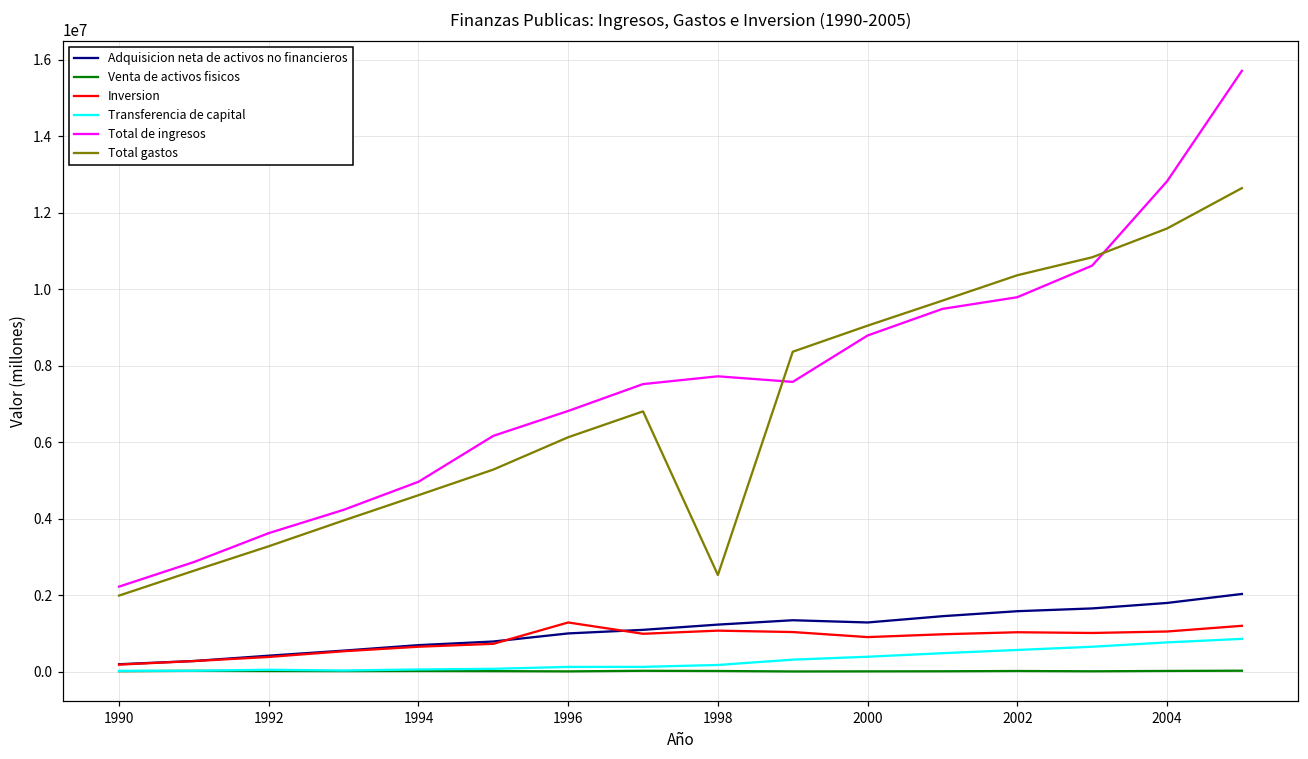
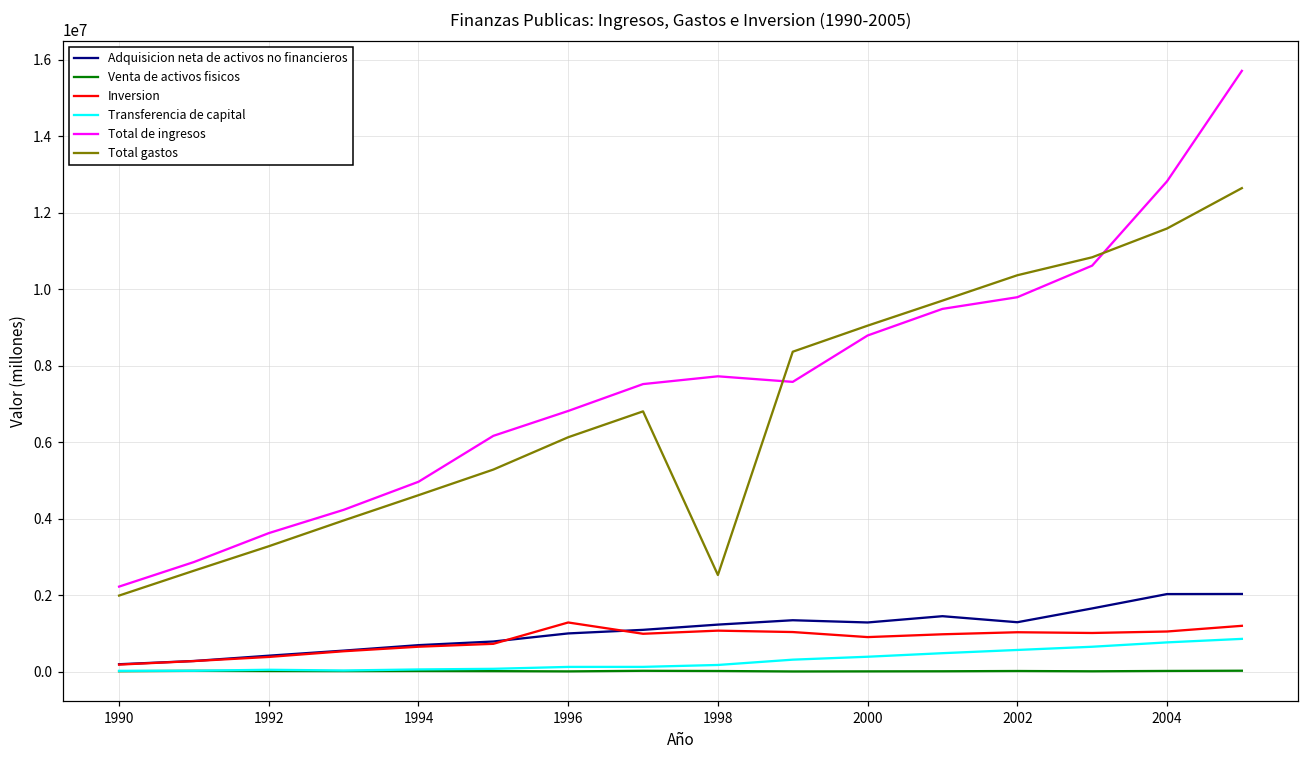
Adquisicion neta de activos no financieros, 2002: 1600000 -> 1300000
Adquisicion neta de activos no financieros, 2004: 1800000 -> 2000000
